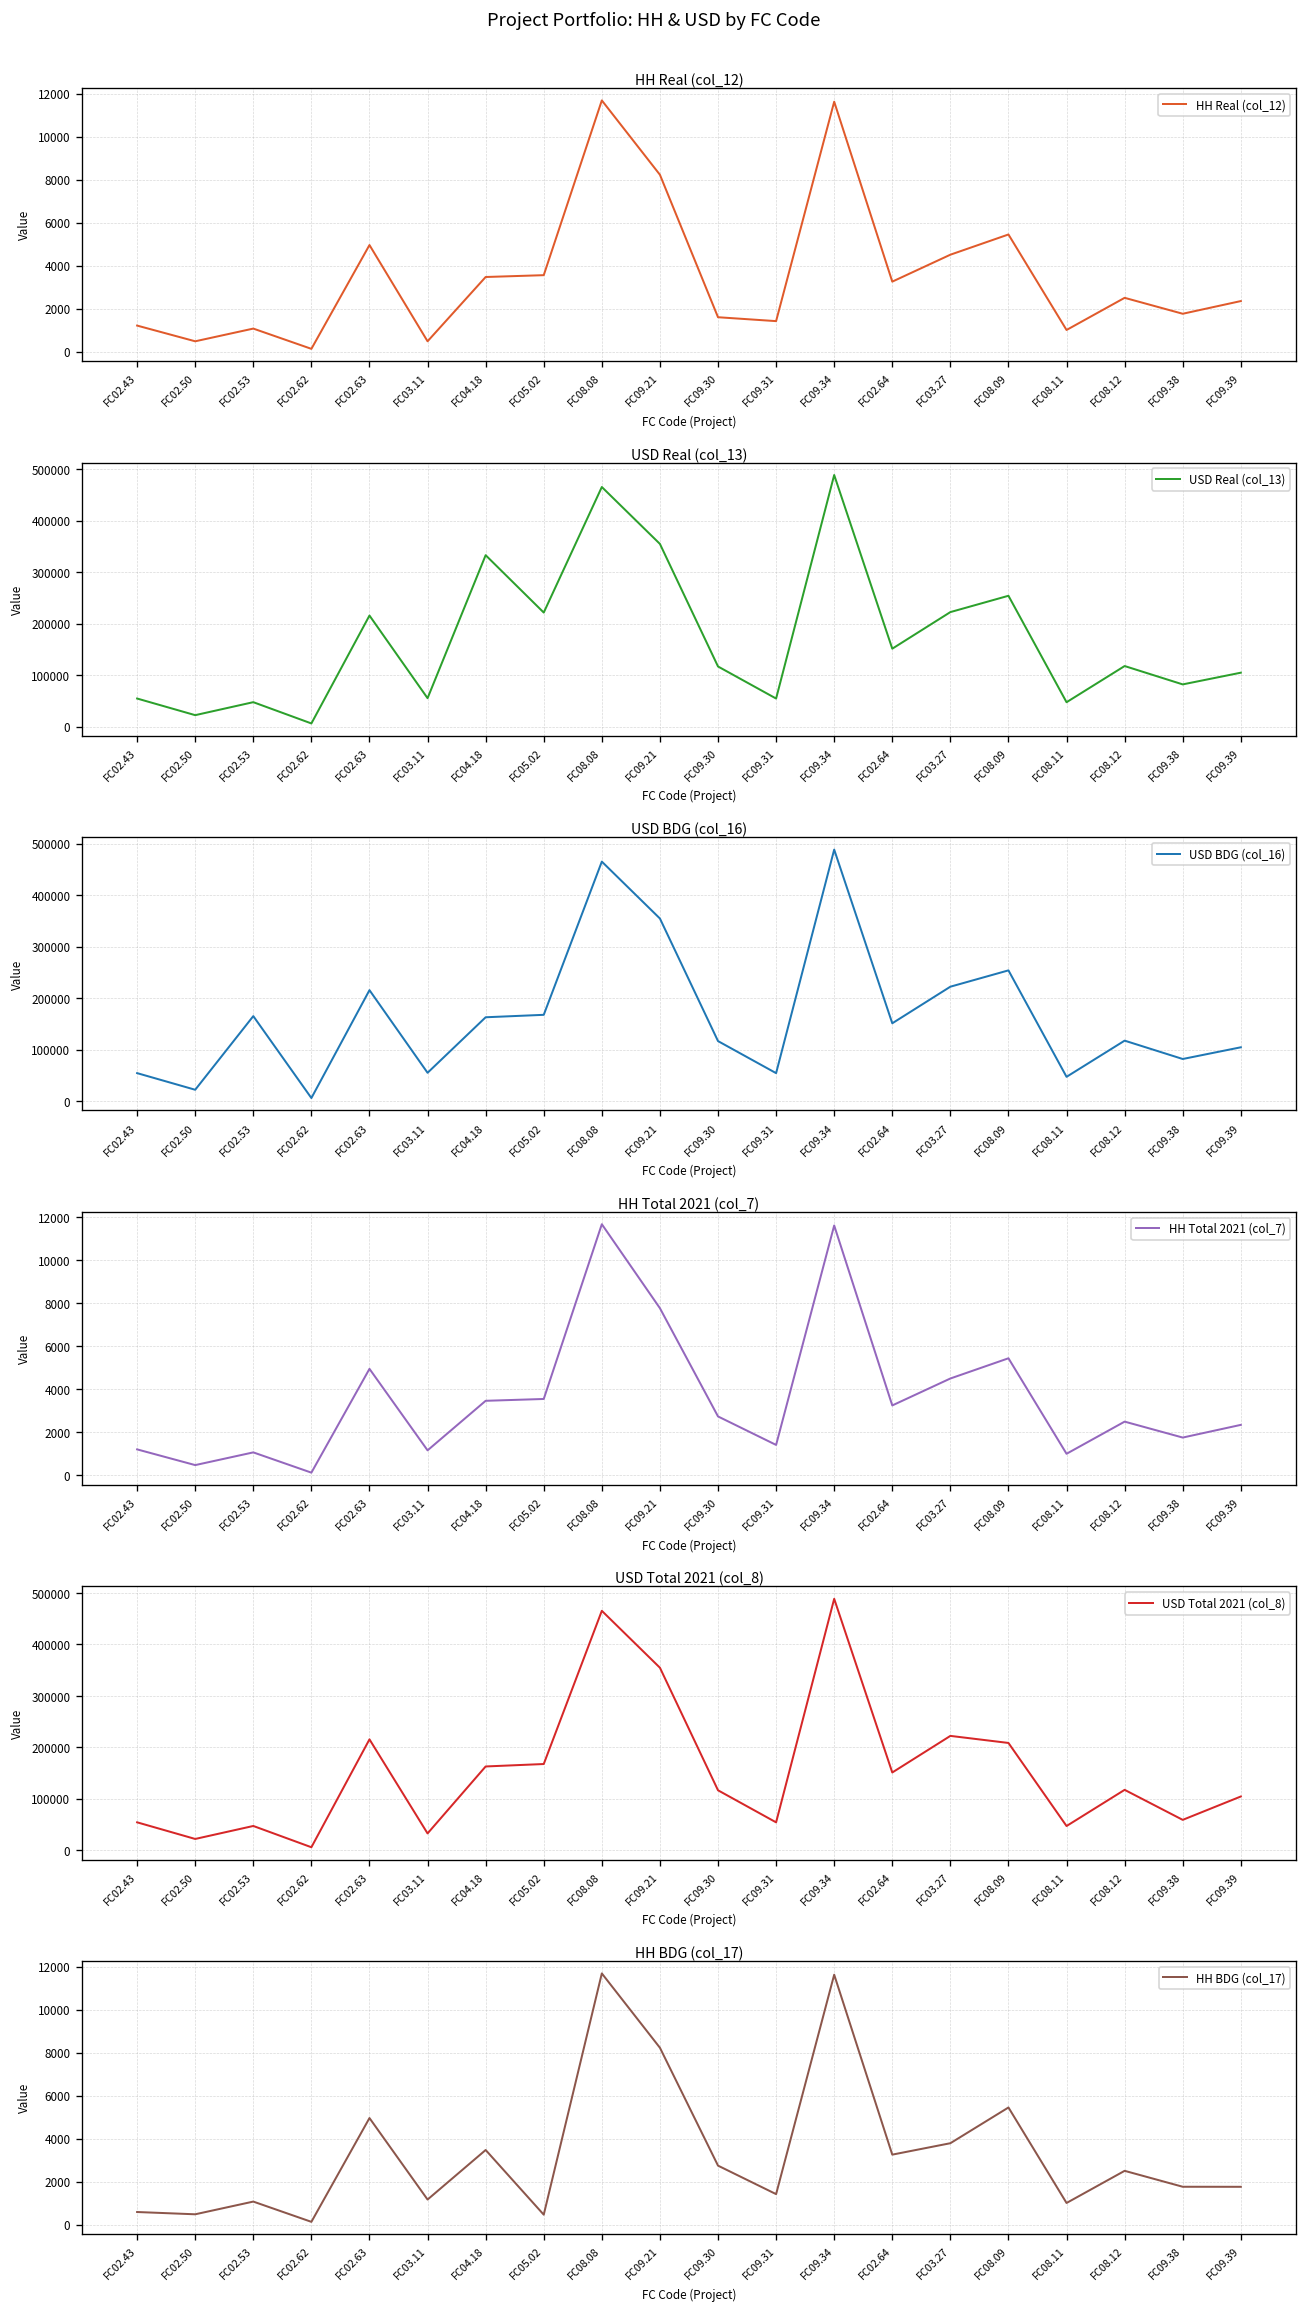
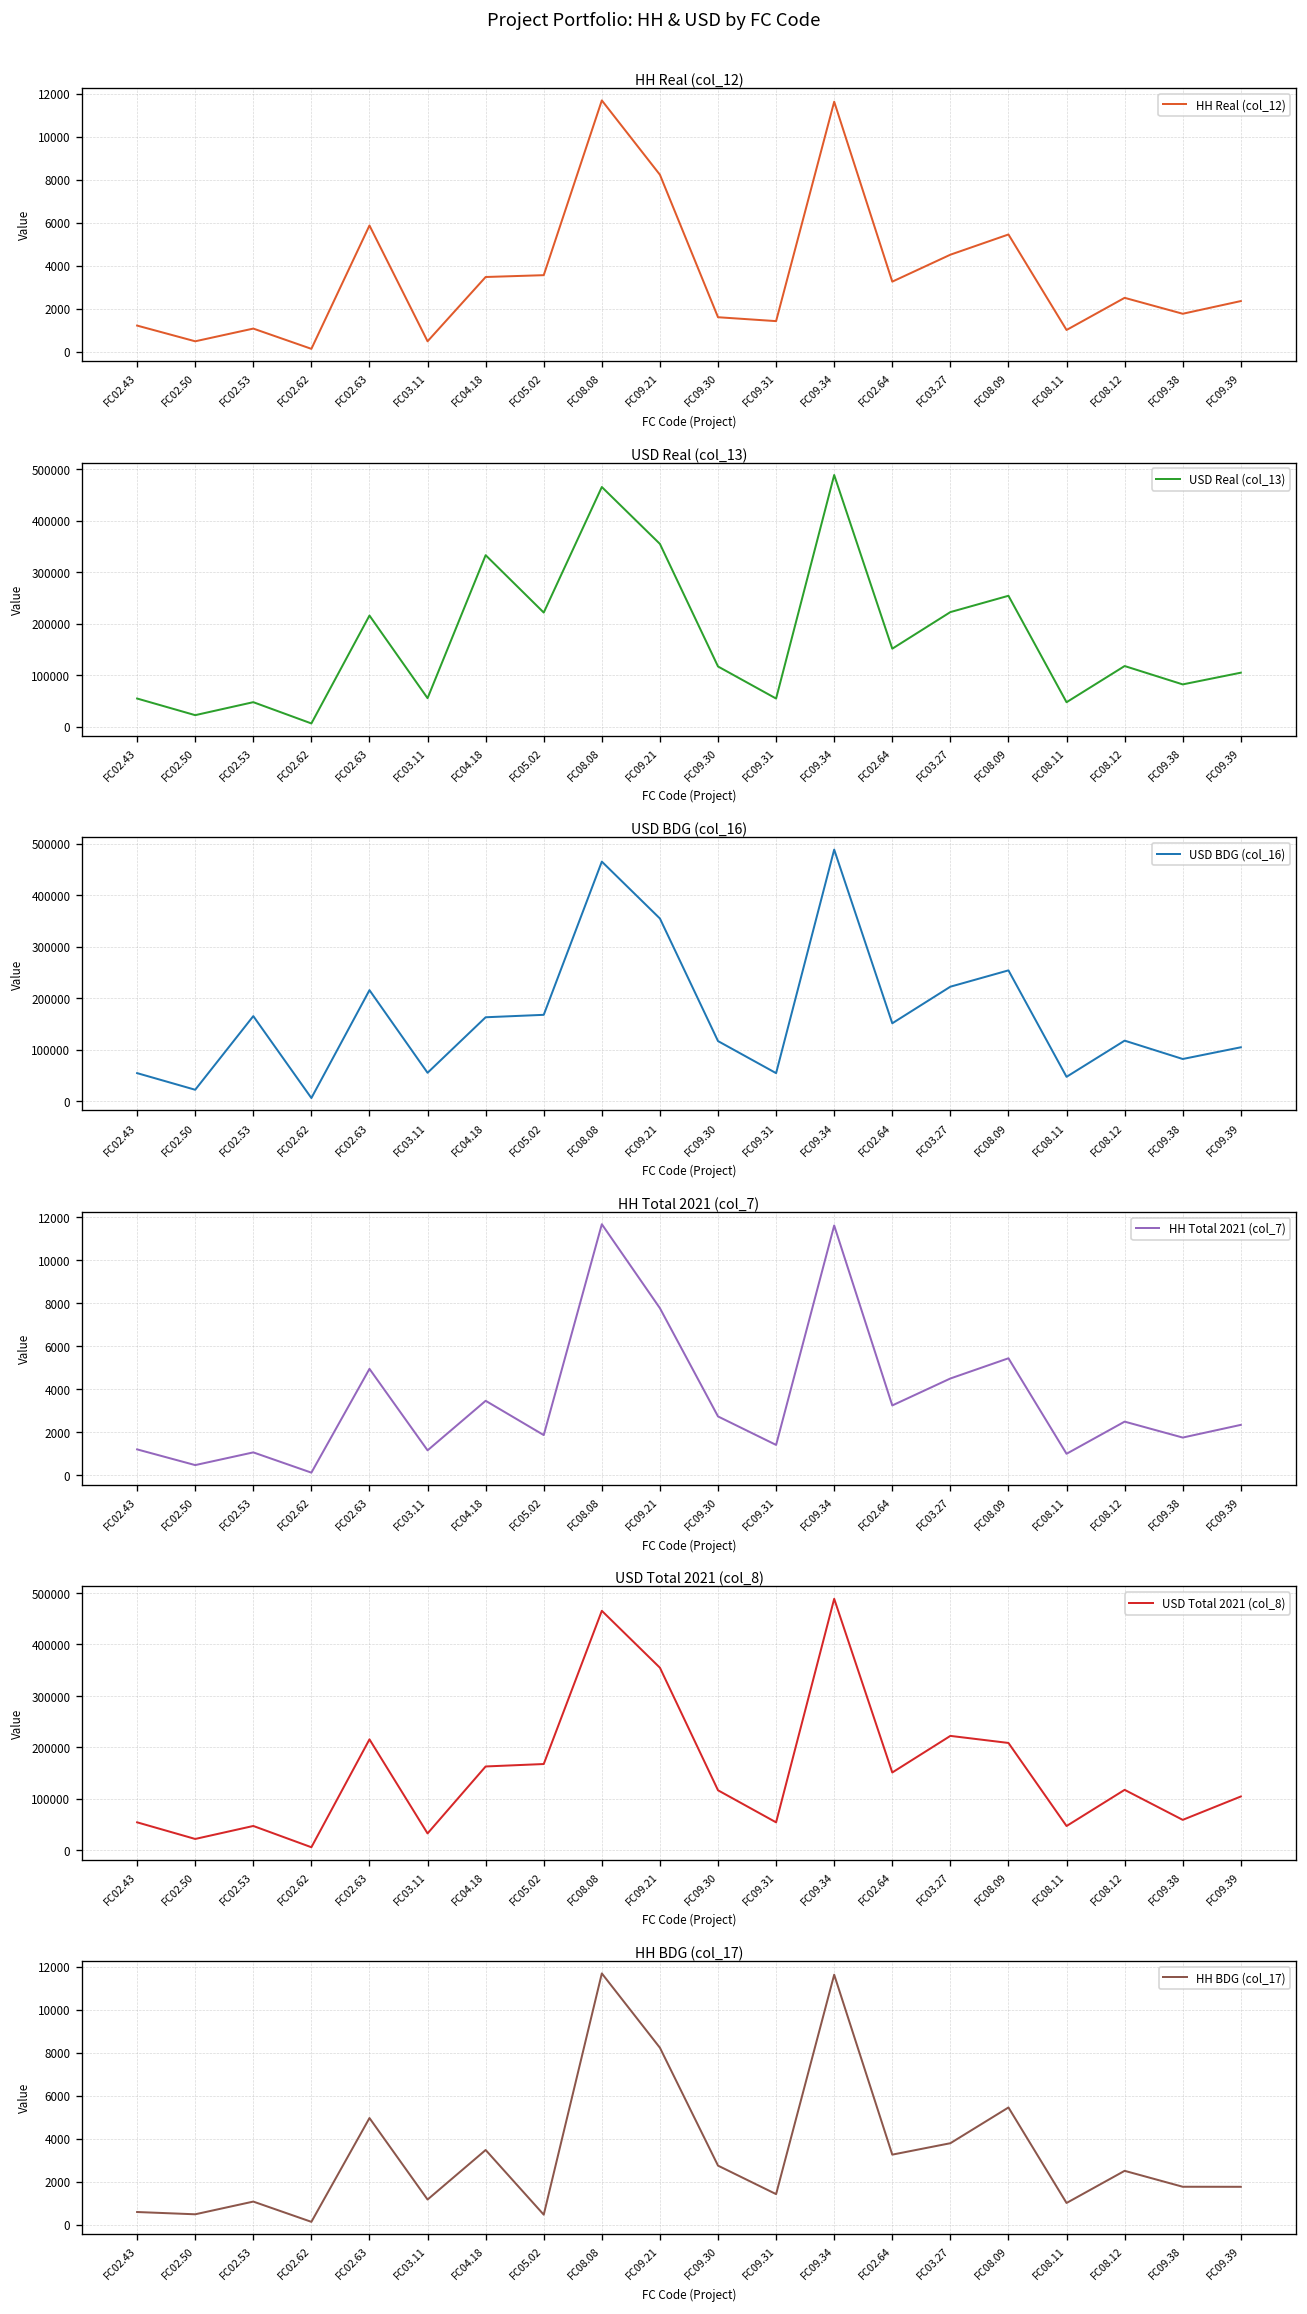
HH Real (col_12), FC02.63: 5000 -> 5900
HH Total 2021 (col_7), FC05.02: 3600 -> 1900
